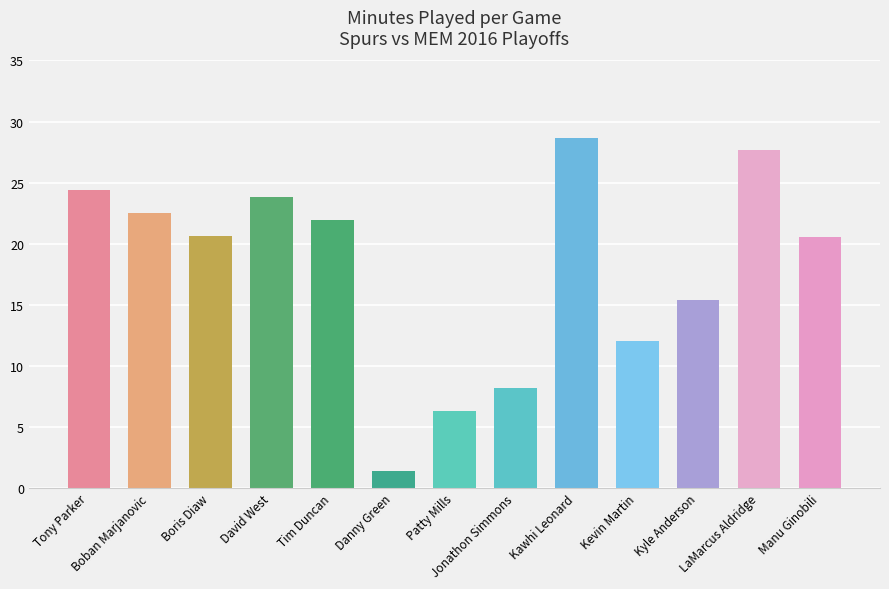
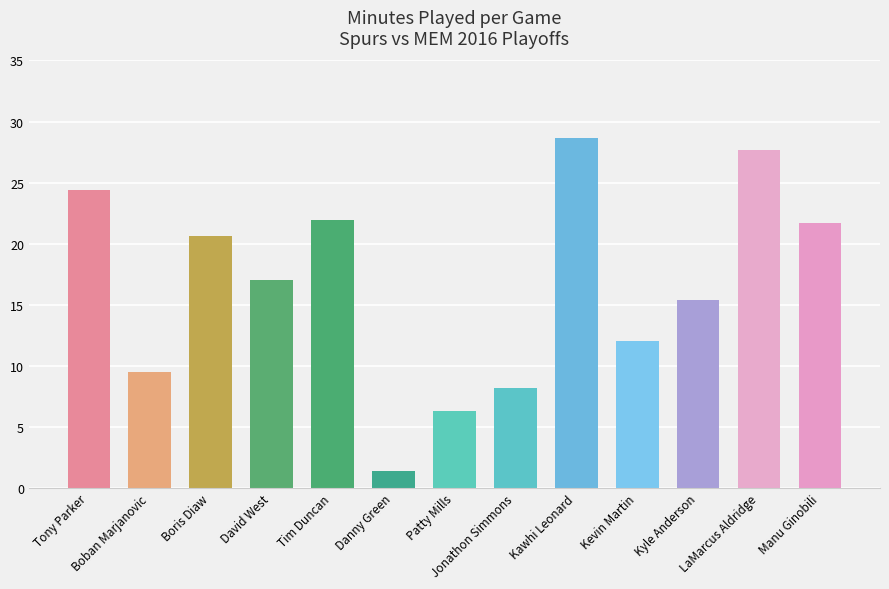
Boban Marjanovic: 22.5 -> 9.5
David West: 23.8 -> 17.1
Manu Ginobili: 20.5 -> 21.7
